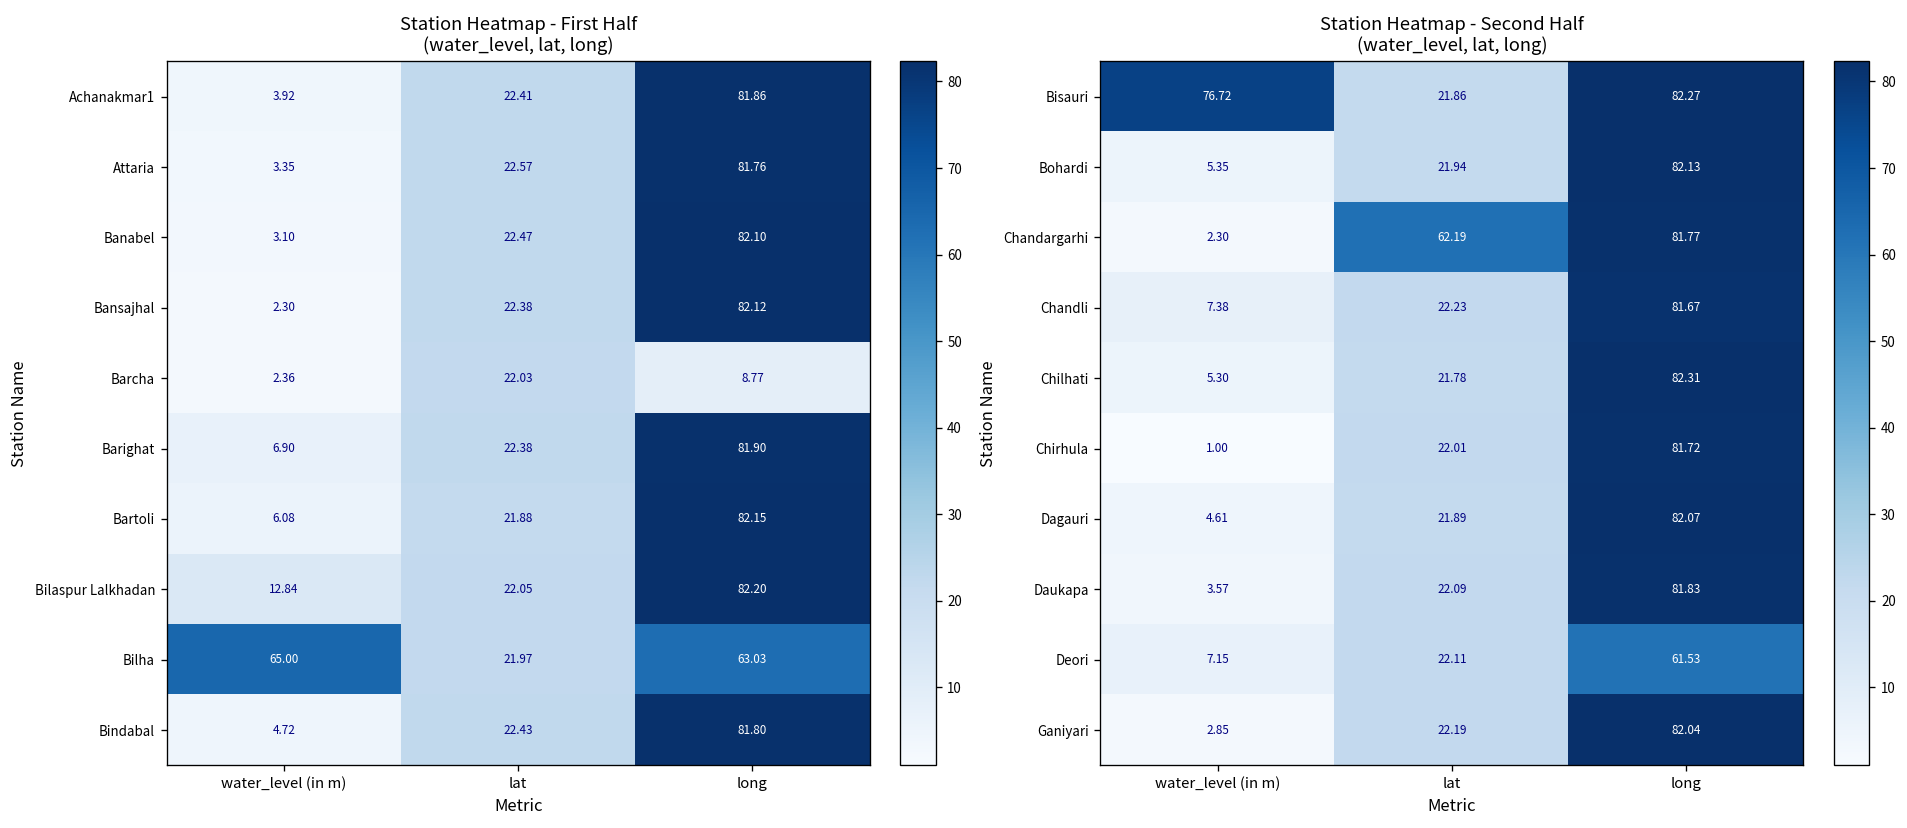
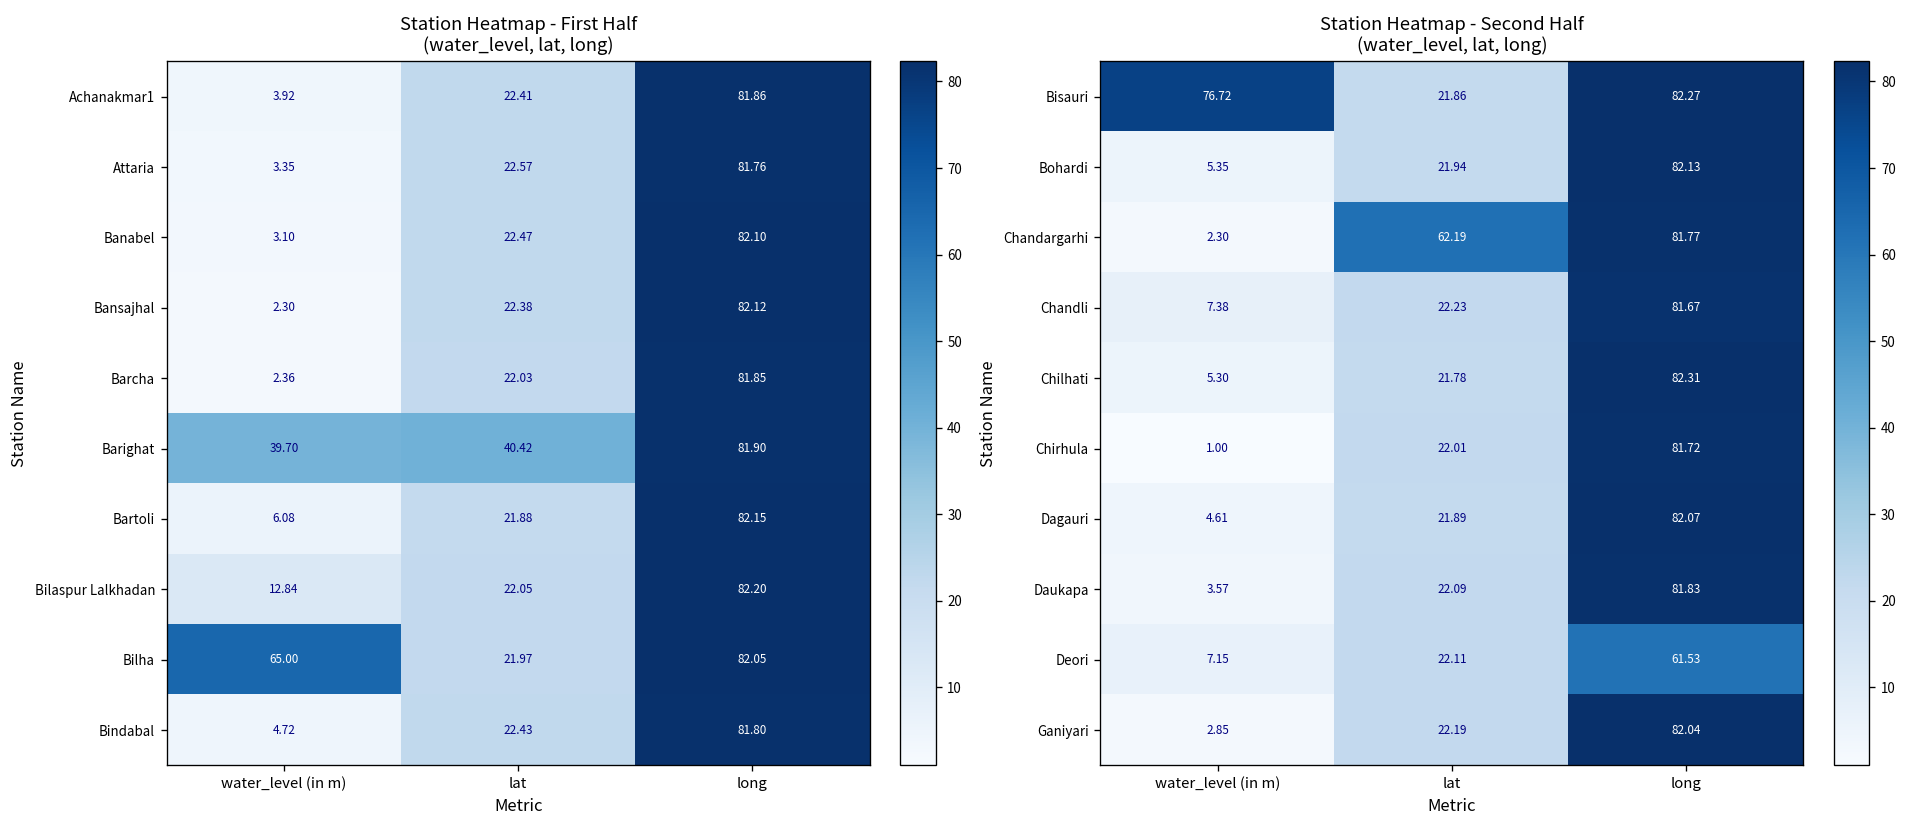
Station Heatmap - First Half (water_level, lat, long), Barcha, long: 8.77 -> 81.85
Station Heatmap - First Half (water_level, lat, long), Barighat, water_level (in m): 6.90 -> 39.70
Station Heatmap - First Half (water_level, lat, long), Barighat, lat: 22.38 -> 40.42
Station Heatmap - First Half (water_level, lat, long), Bilha, long: 63.03 -> 82.05
